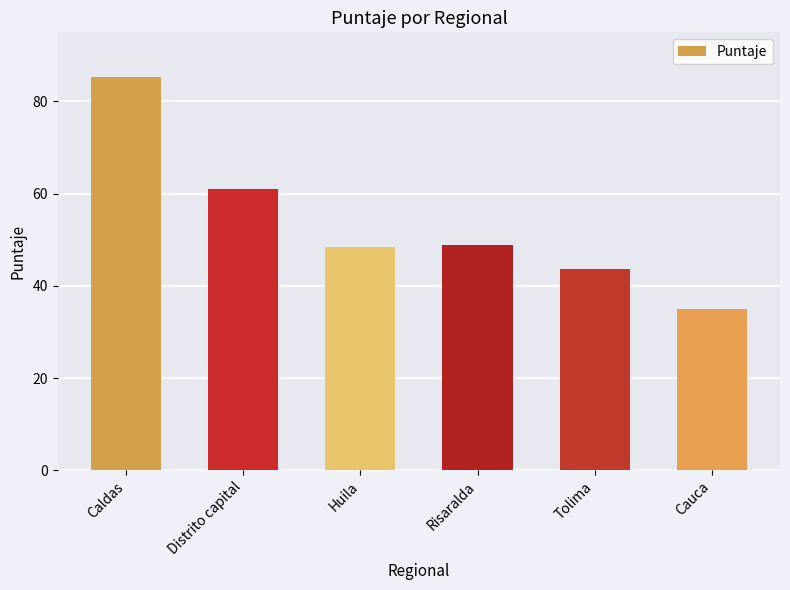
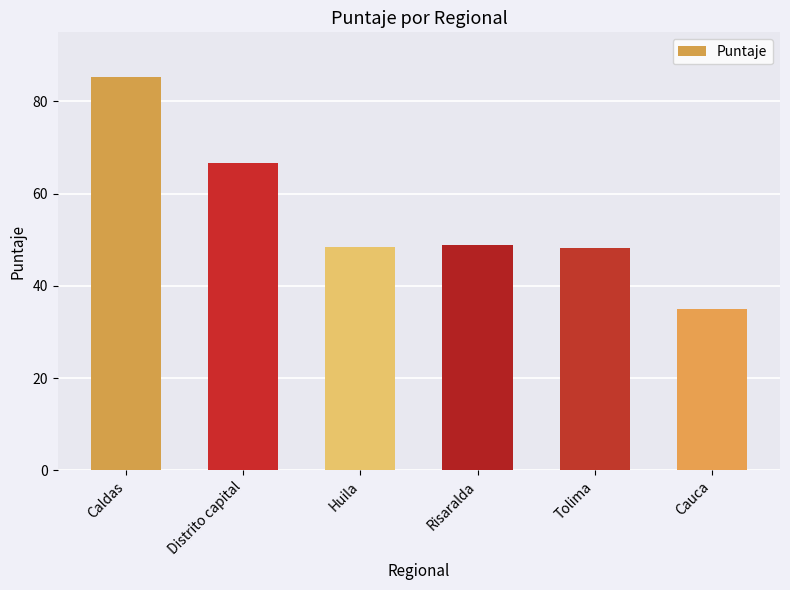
Distrito capital: 61 -> 67
Tolima: 44 -> 48
